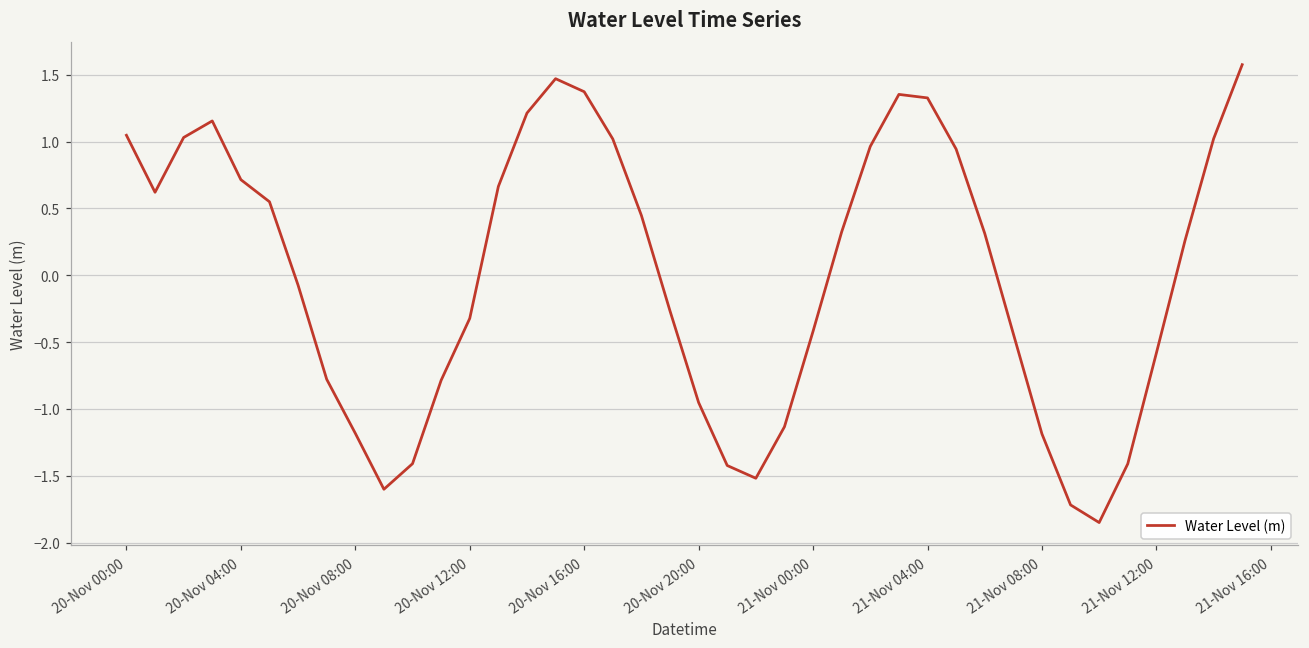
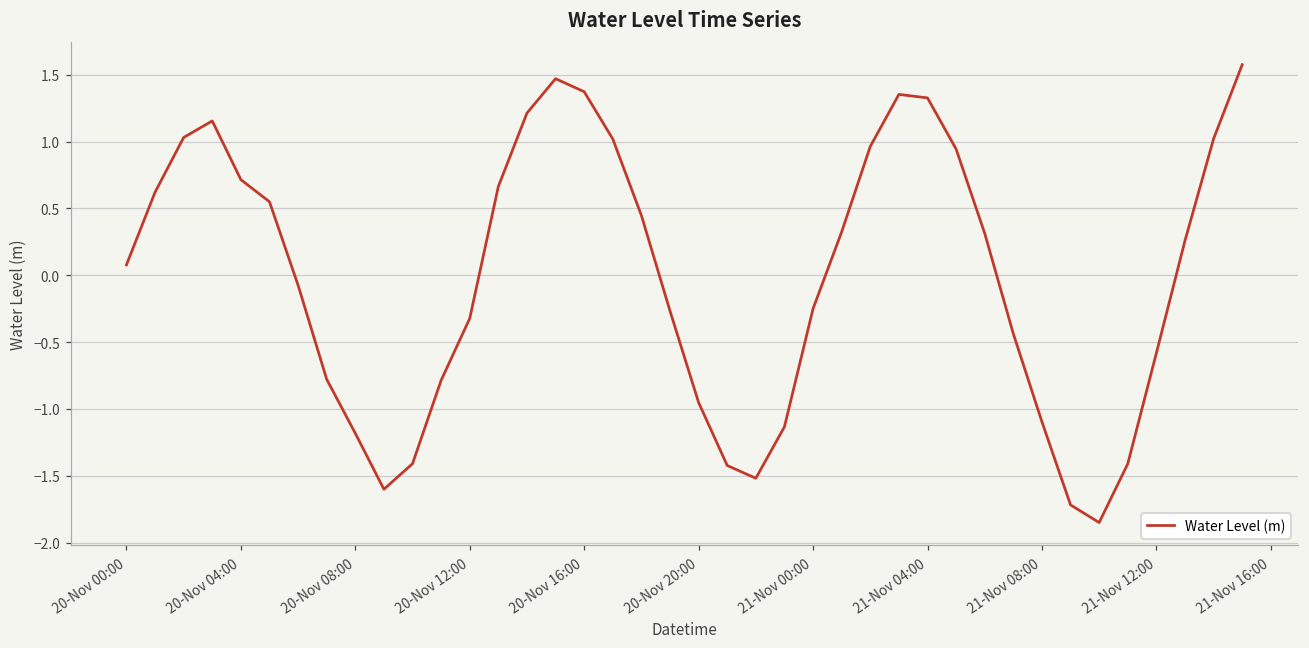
20-Nov 00:00: 1.05 -> 0.08
21-Nov 00:00: -0.42 -> -0.25
21-Nov 08:00: -1.19 -> -1.10
